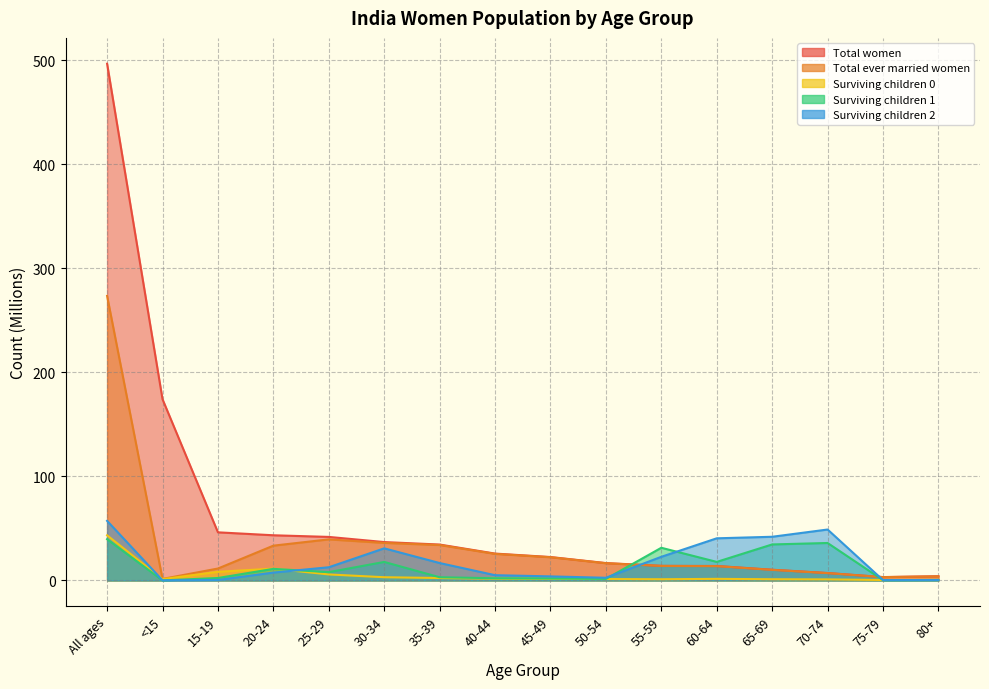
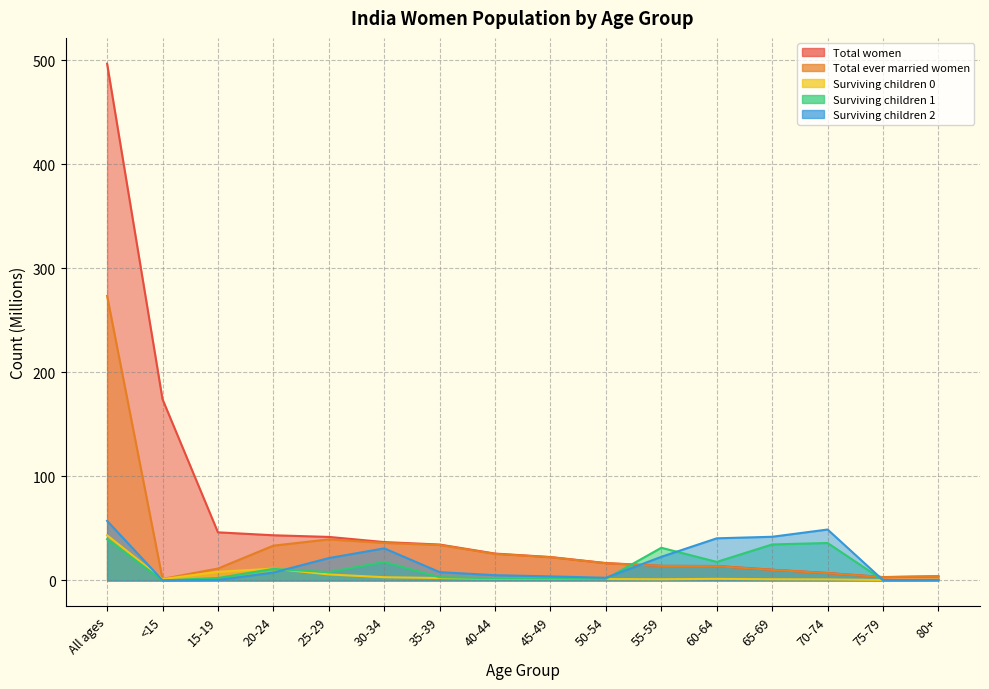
Surviving children 2, 25-29: 13 -> 21
Surviving children 2, 35-39: 17 -> 8
